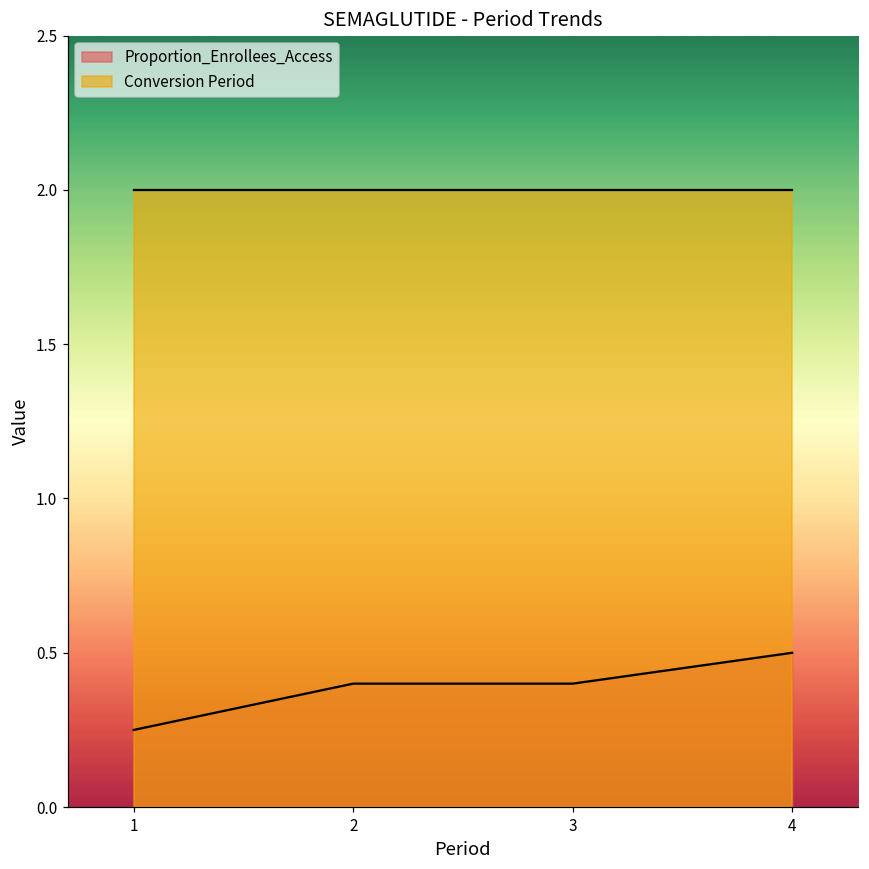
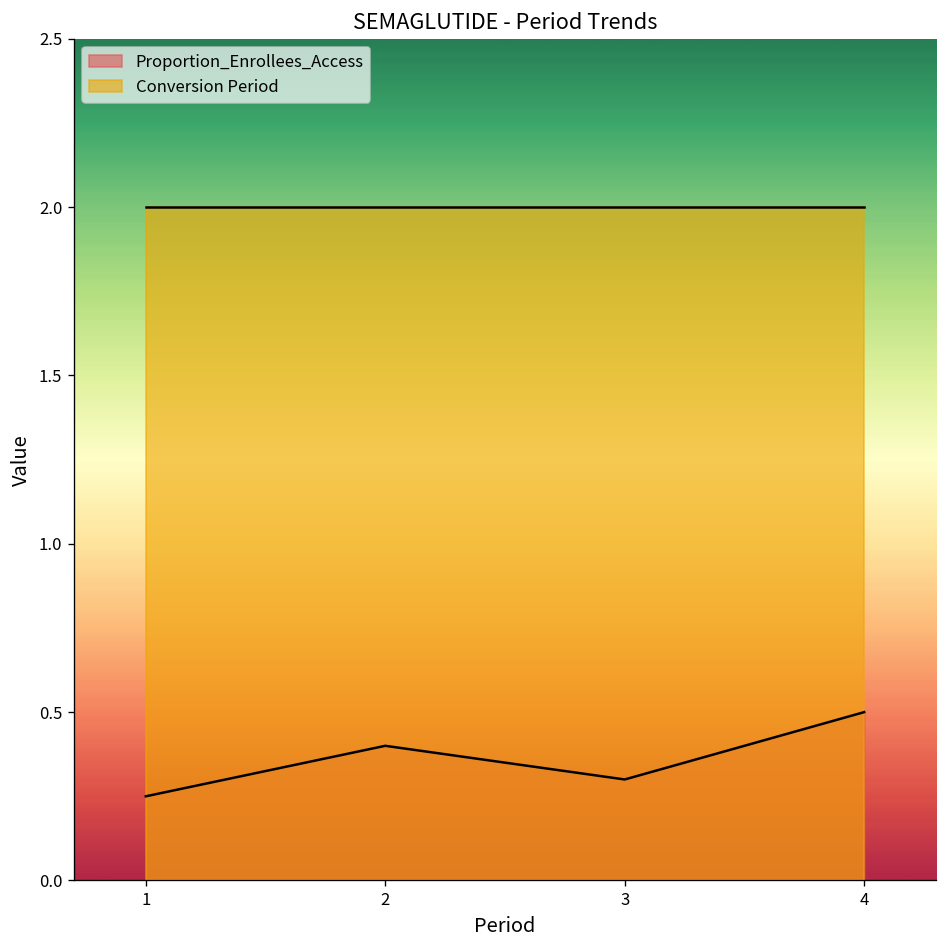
Proportion_Enrollees_Access, 3: 0.4 -> 0.3
